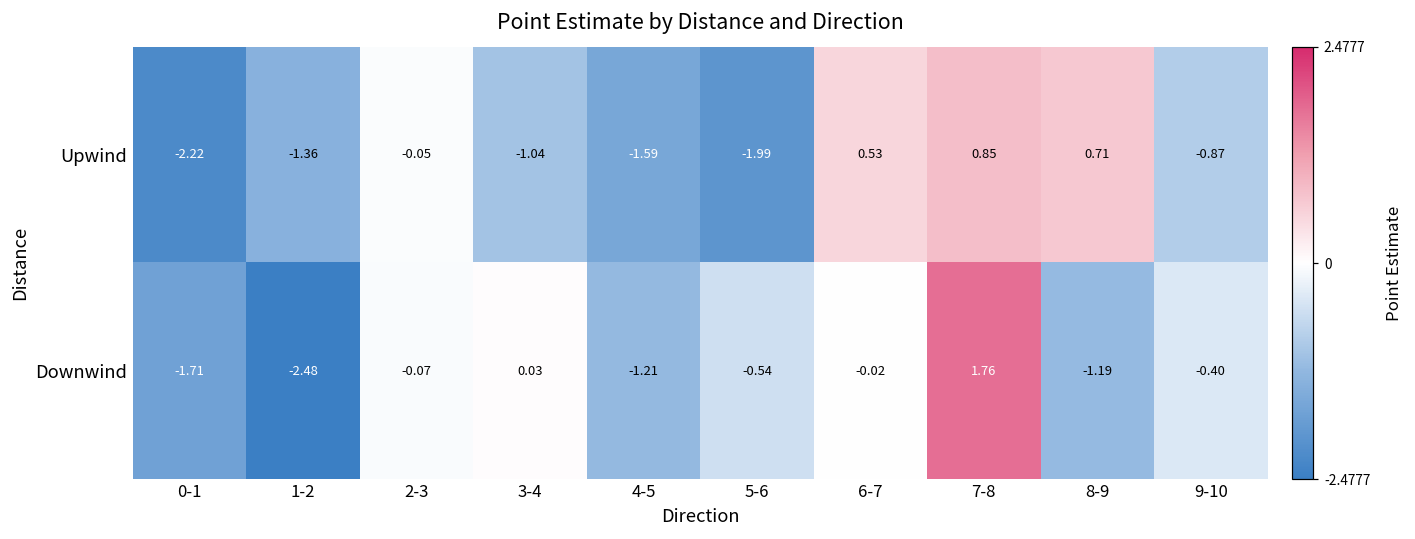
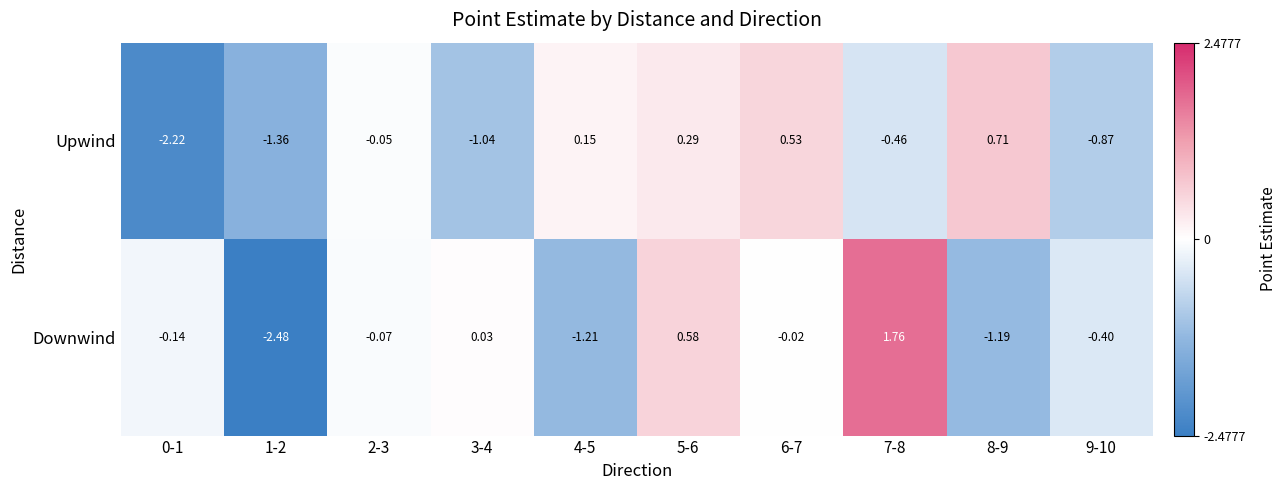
Upwind, 4-5: -1.59 -> 0.15
Upwind, 5-6: -1.99 -> 0.29
Upwind, 7-8: 0.85 -> -0.46
Downwind, 0-1: -1.71 -> -0.14
Downwind, 5-6: -0.54 -> 0.58
